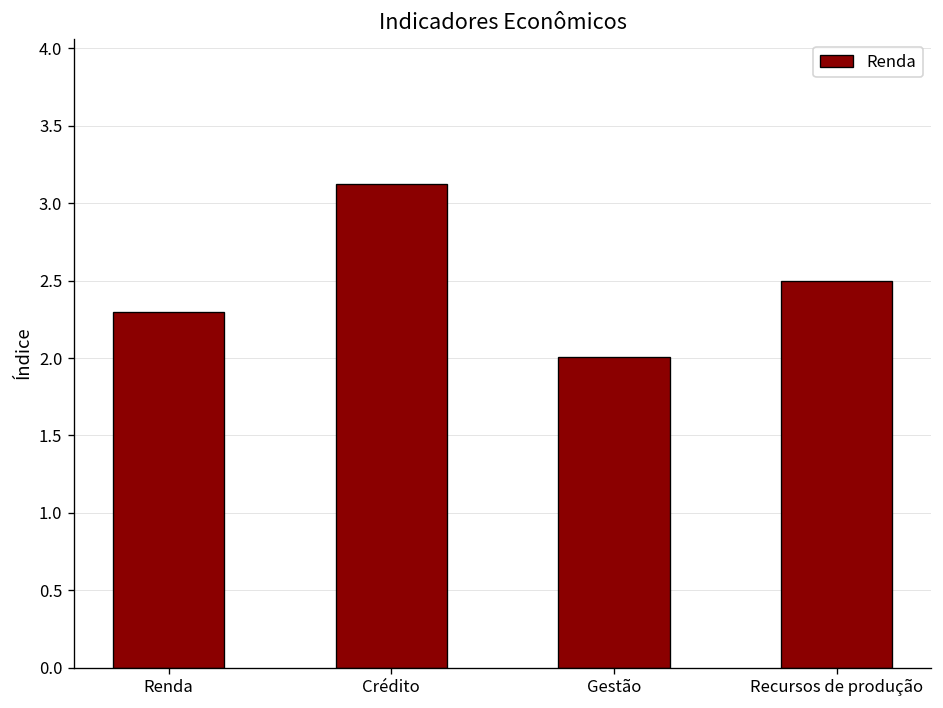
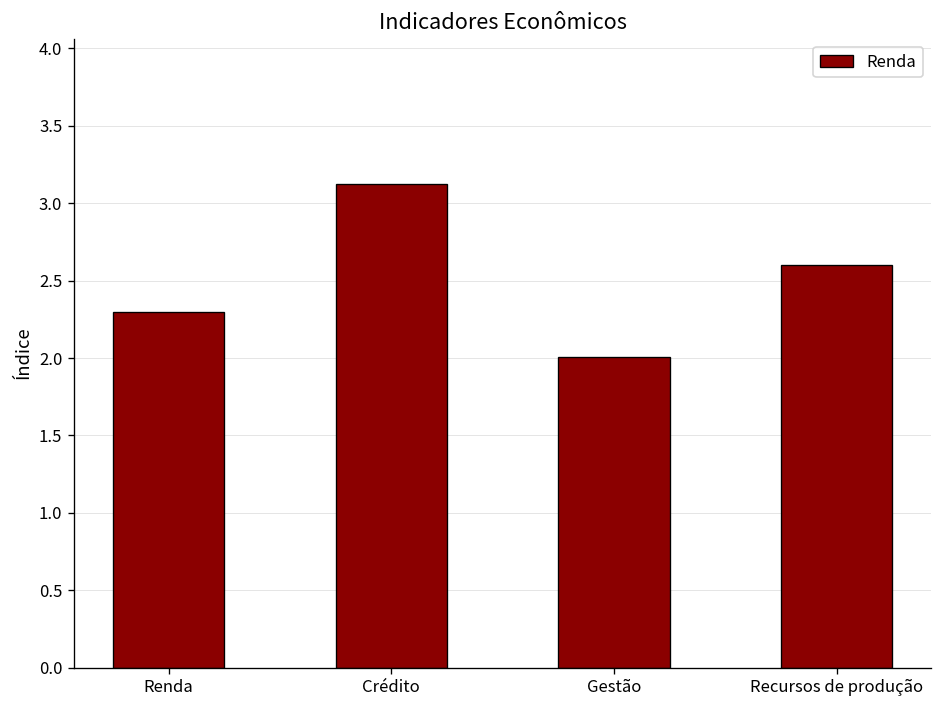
Recursos de produção: 2.5 -> 2.6
